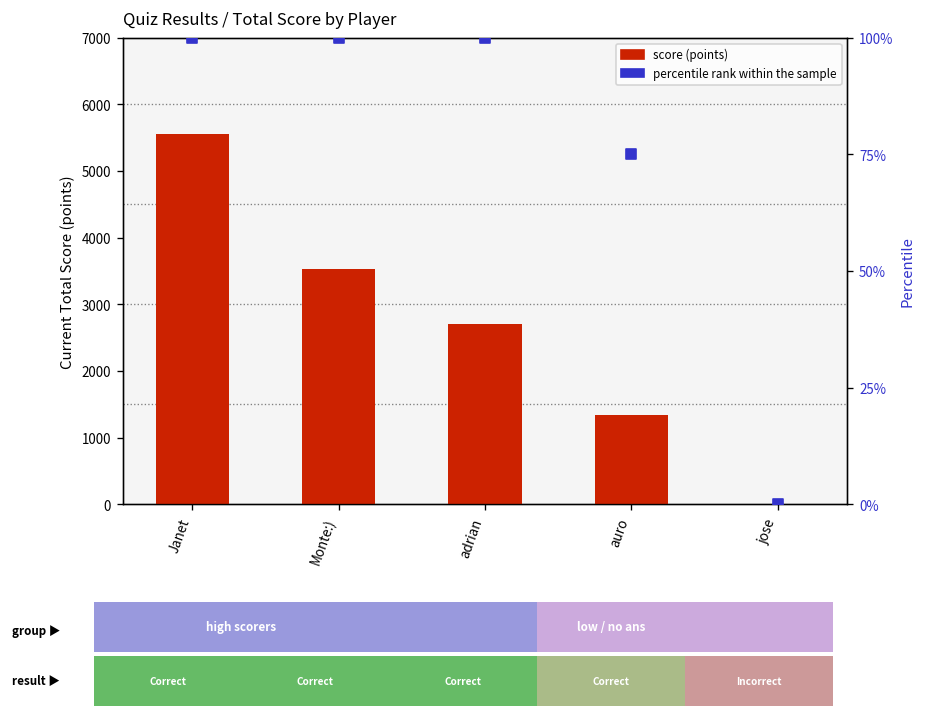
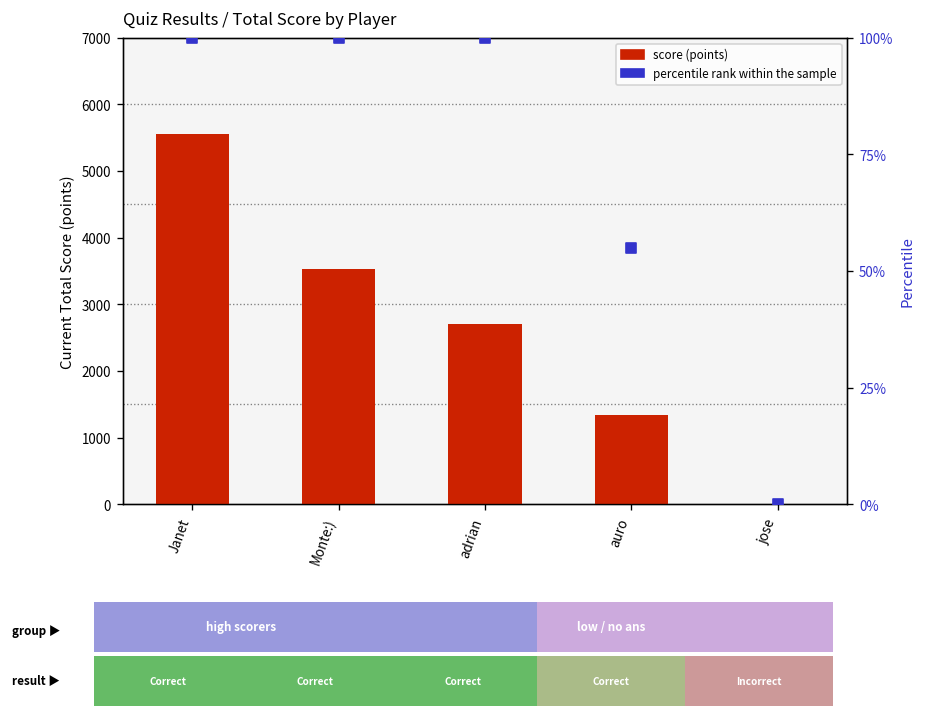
Quiz Results / Total Score by Player, percentile rank within the sample, auro: 75% -> 55%
